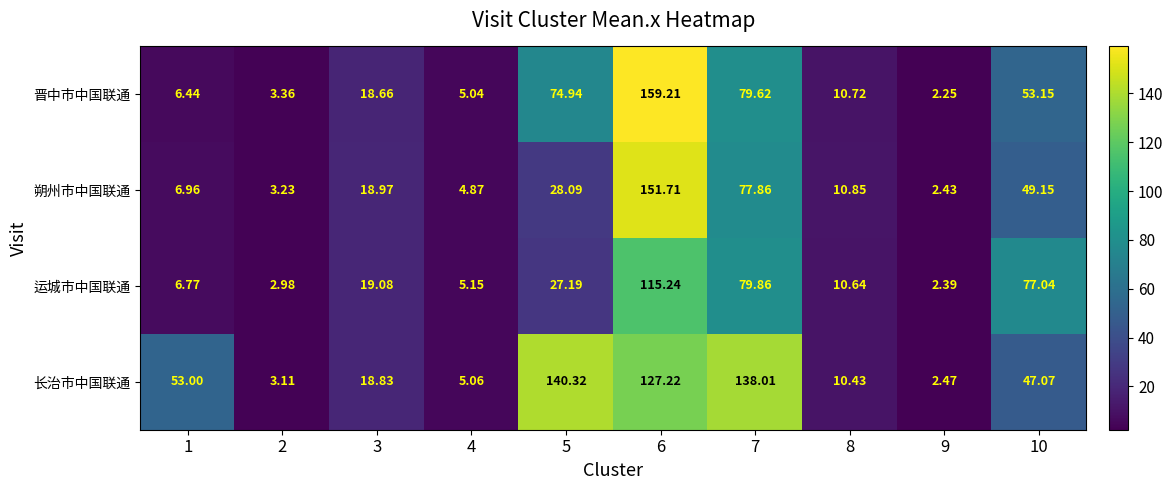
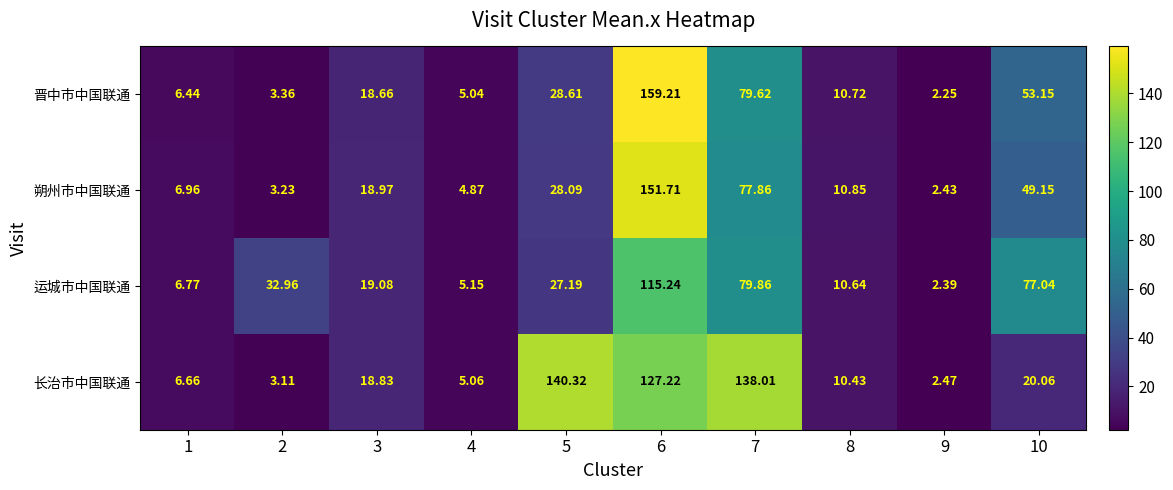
晋中市中国联通, 5: 74.94 -> 28.61
运城市中国联通, 2: 2.98 -> 32.96
长治市中国联通, 1: 53.00 -> 6.66
长治市中国联通, 10: 47.07 -> 20.06
